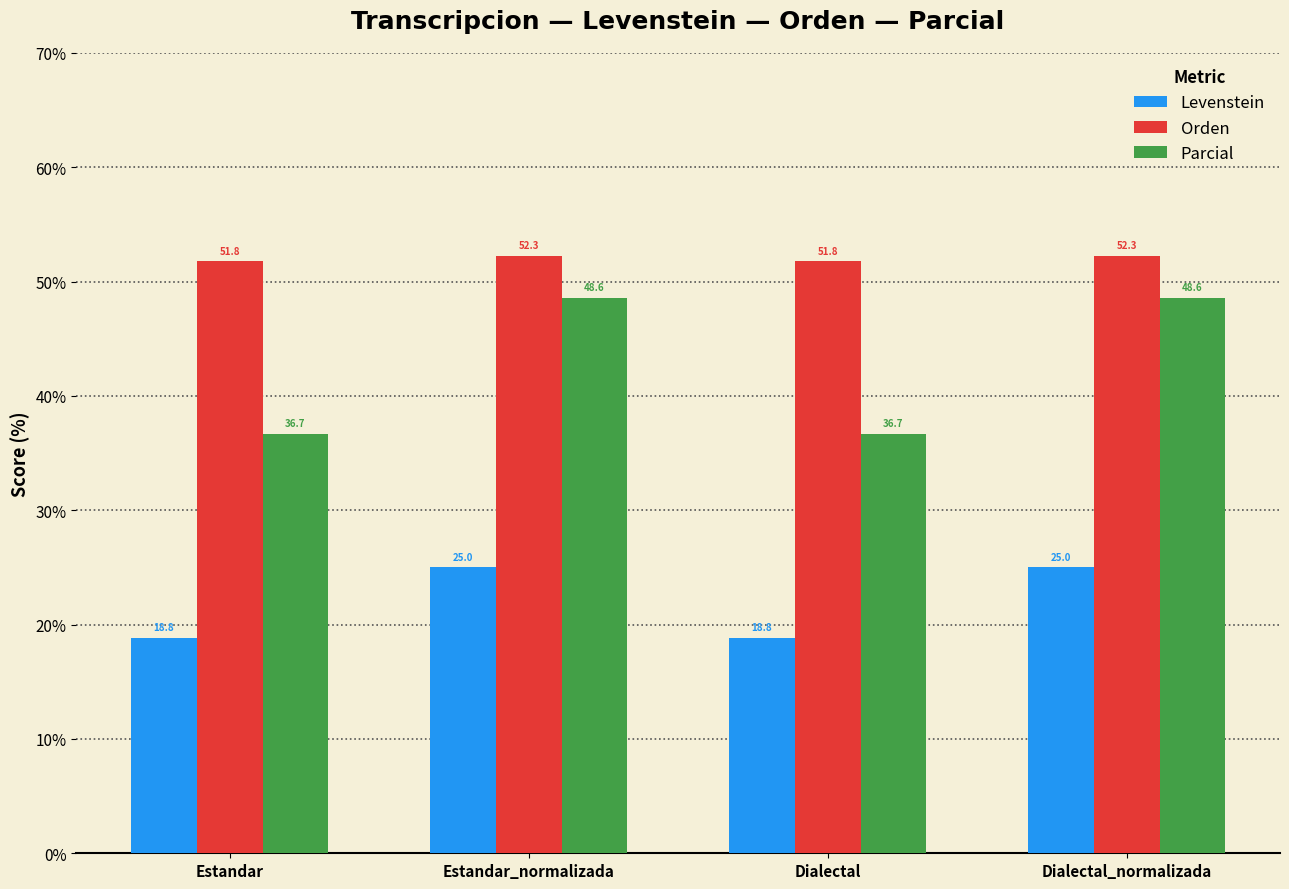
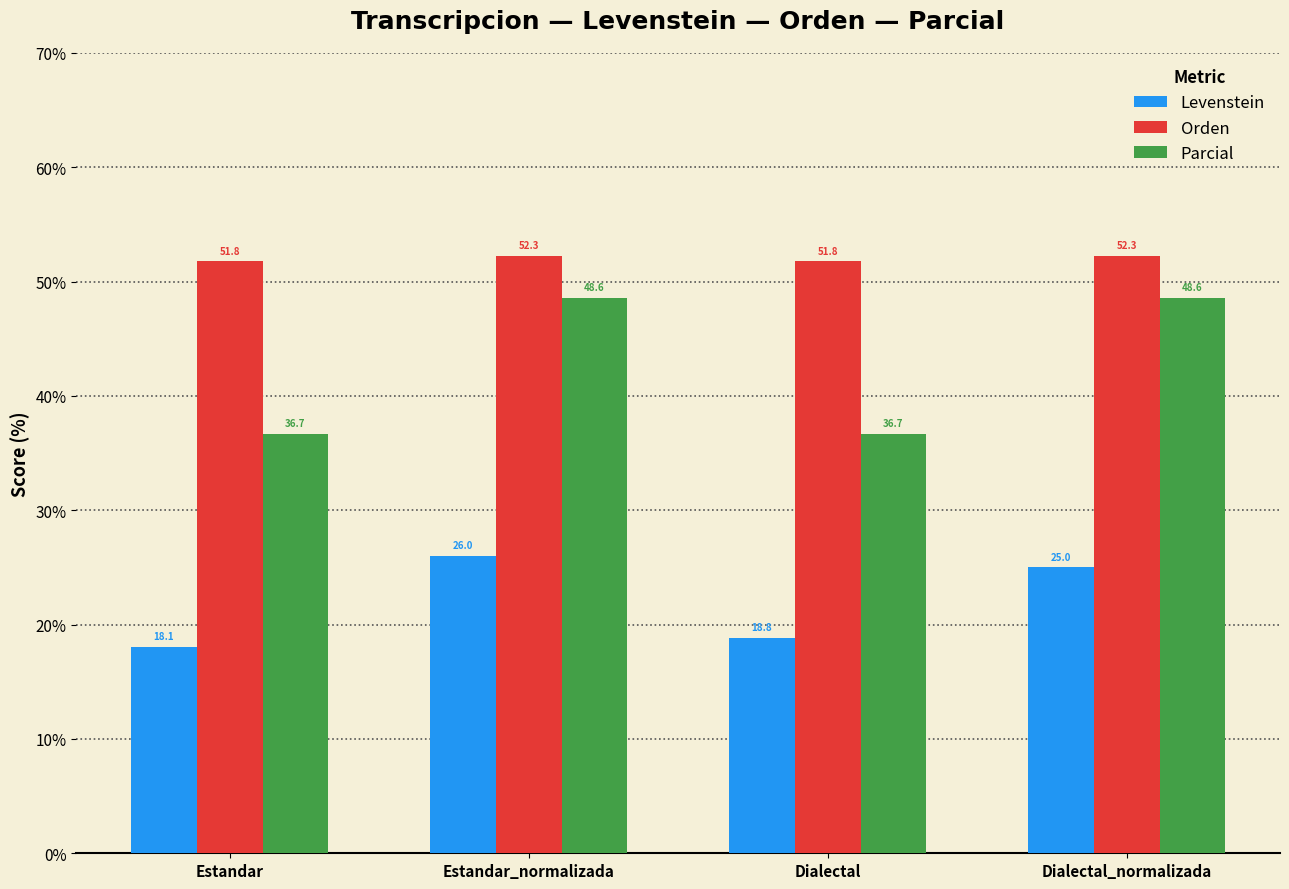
Levenstein, Estandar: 18.8 -> 18.1
Levenstein, Estandar_normalizada: 25.0 -> 26.0
